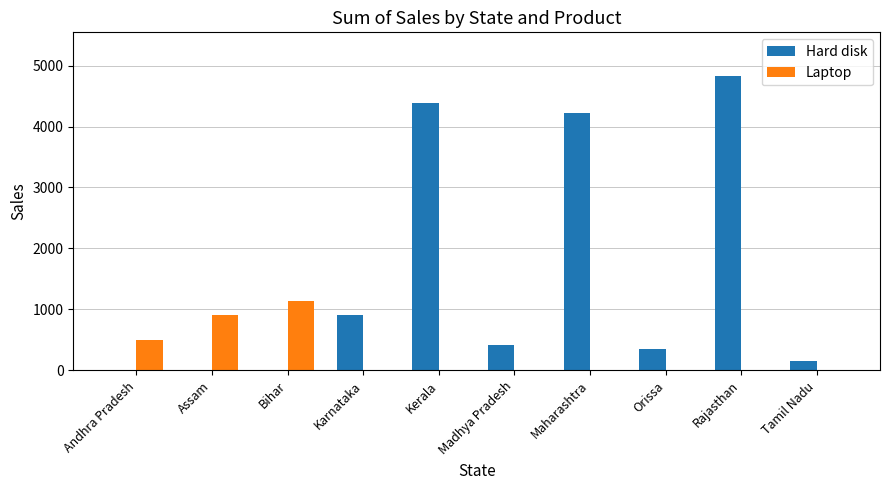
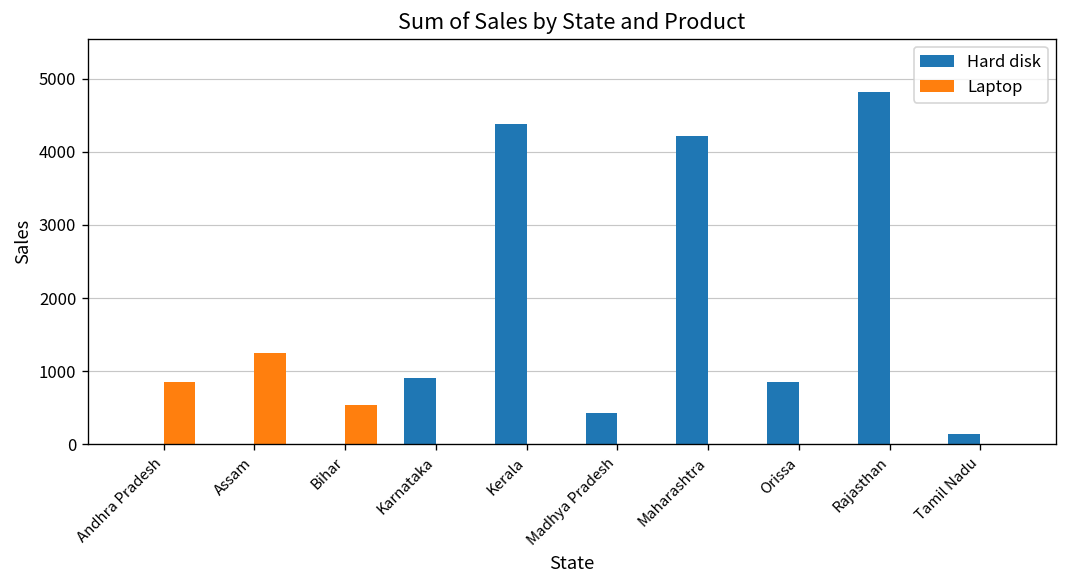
Laptop, Andhra Pradesh: 500 -> 900
Laptop, Assam: 900 -> 1200
Laptop, Bihar: 1100 -> 500
Hard disk, Orissa: 400 -> 800
